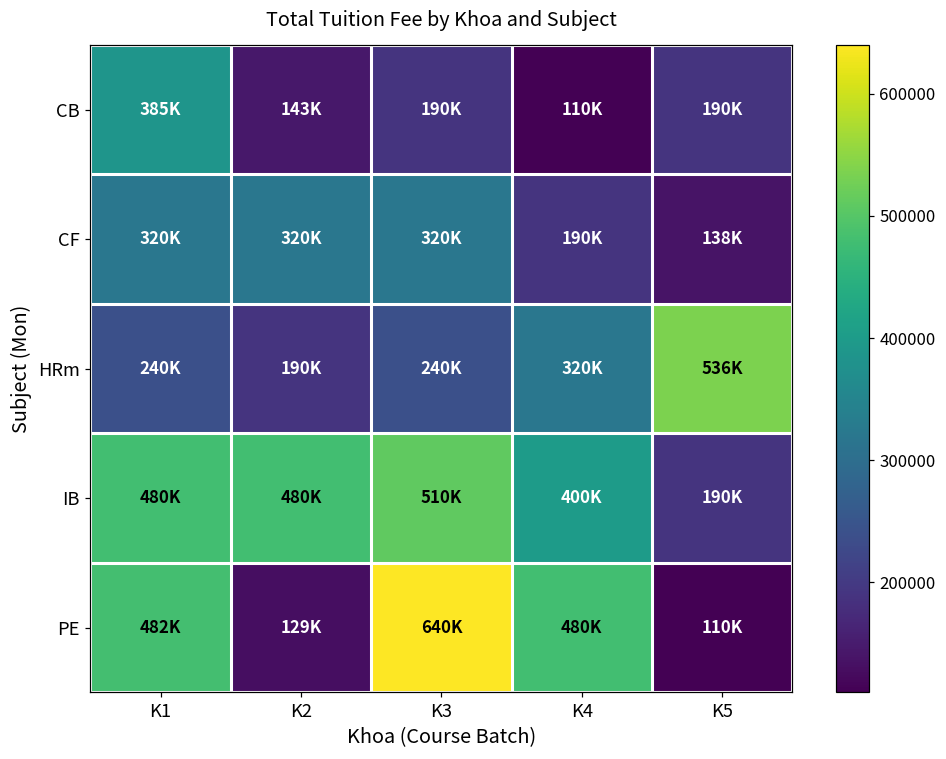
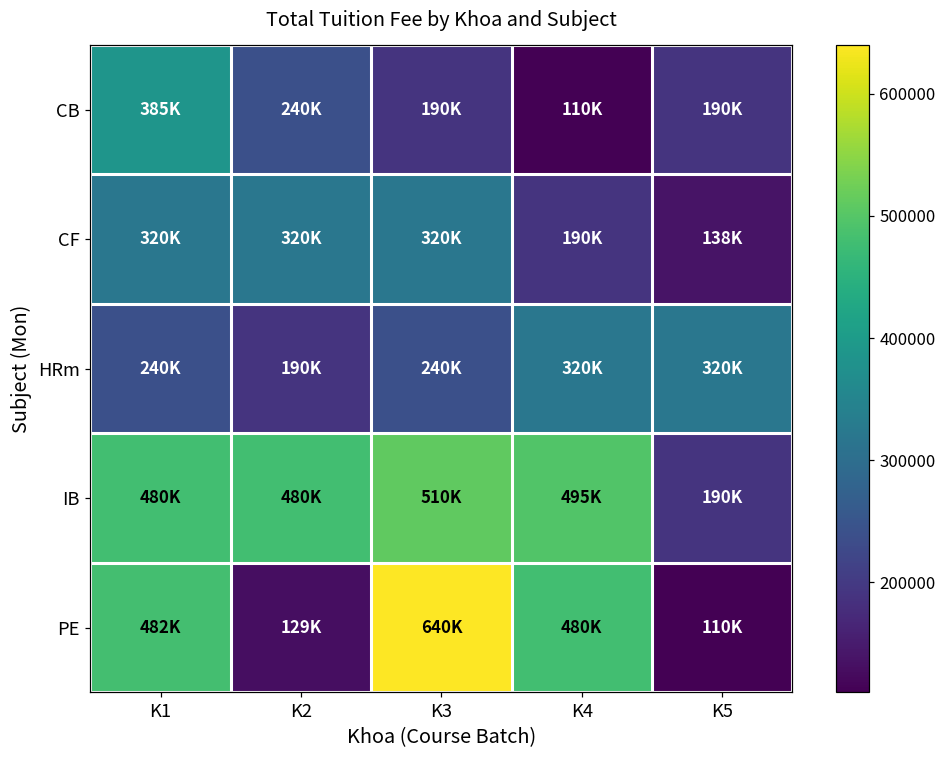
CB, K2: 143K -> 240K
HRm, K5: 536K -> 320K
IB, K4: 400K -> 495K
